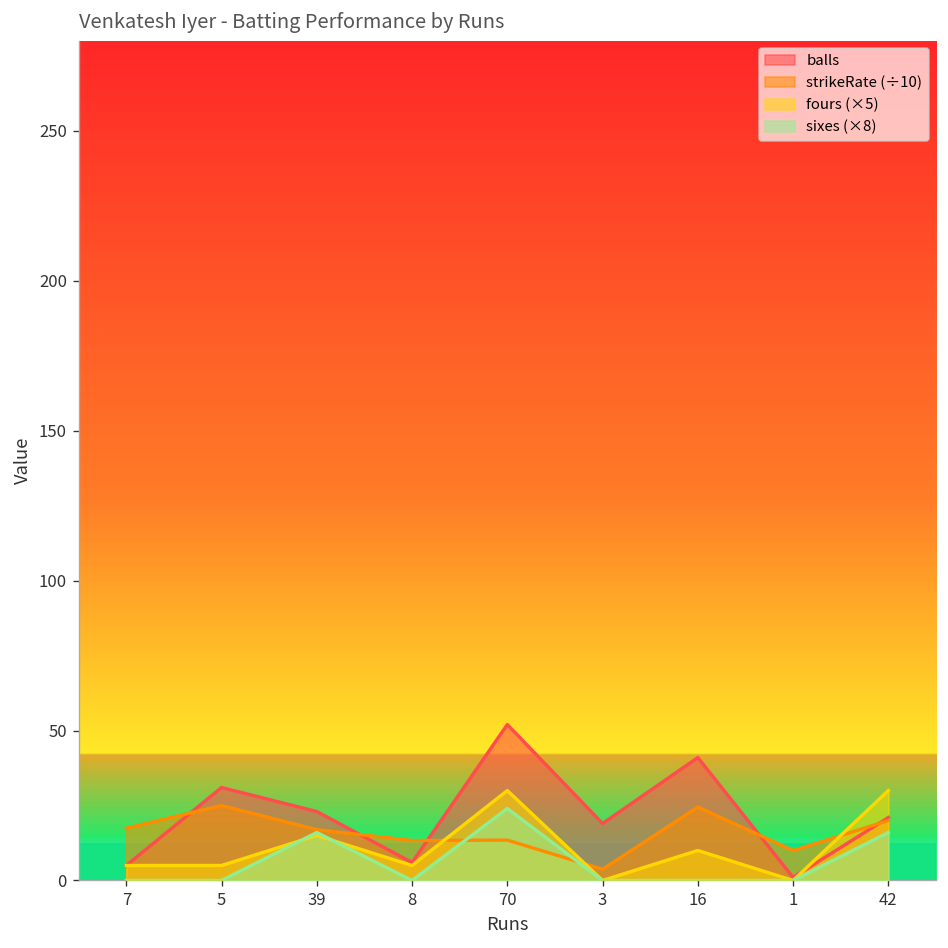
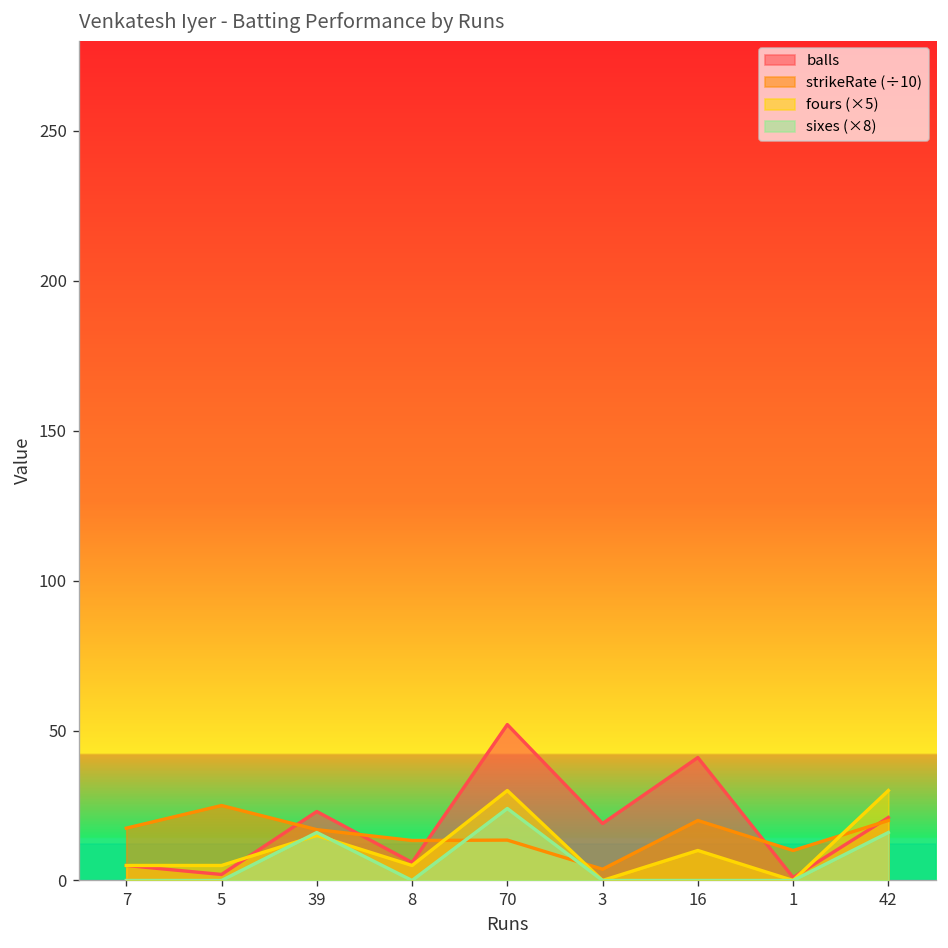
balls, 5: 31 -> 2
strikeRate (÷10), 16: 24 -> 20
